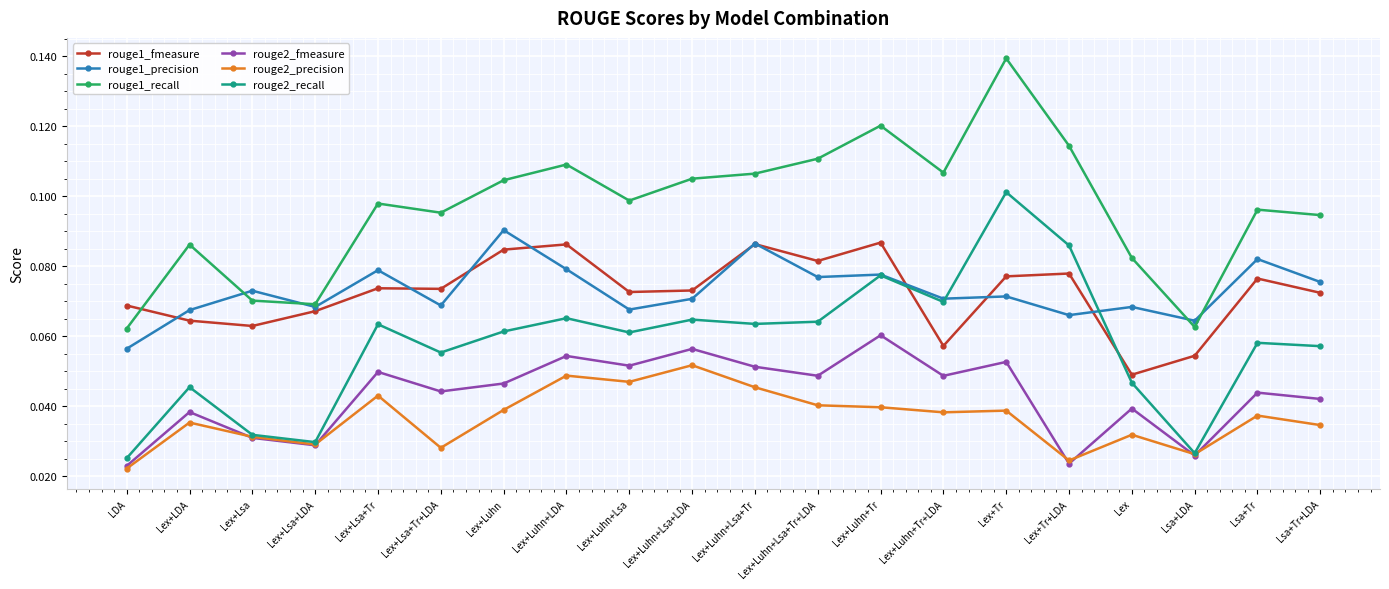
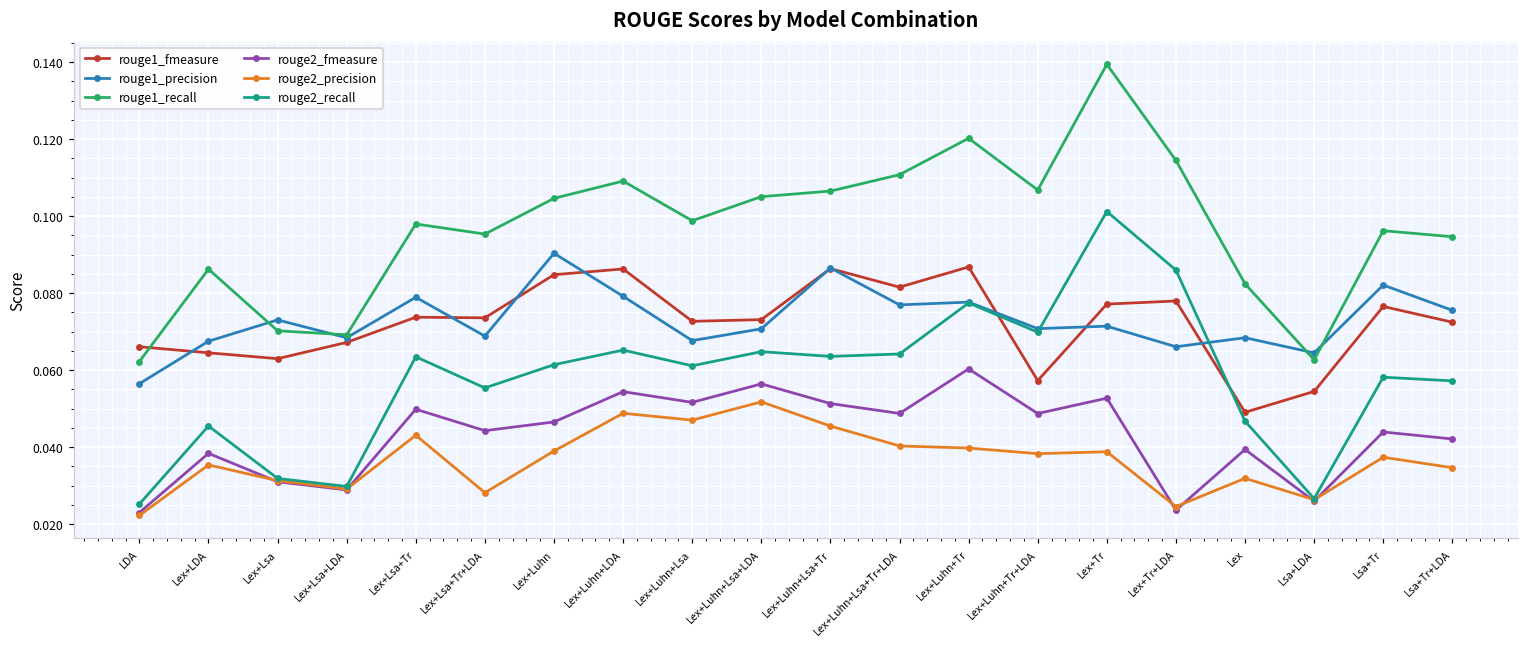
rouge1_fmeasure, LDA: 0.069 -> 0.066
